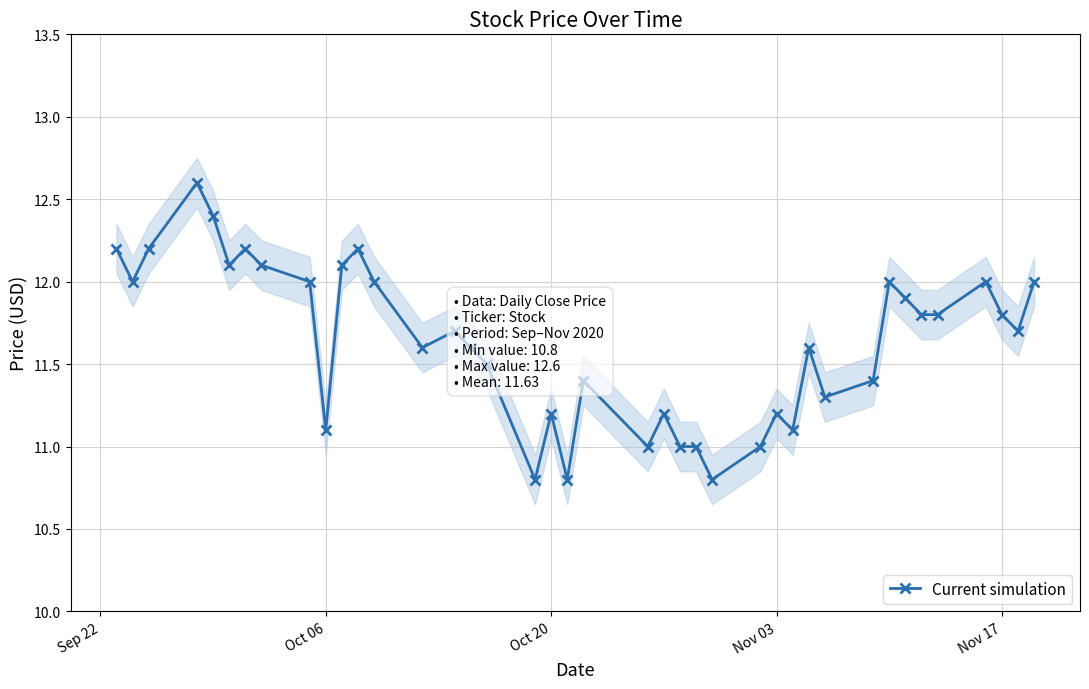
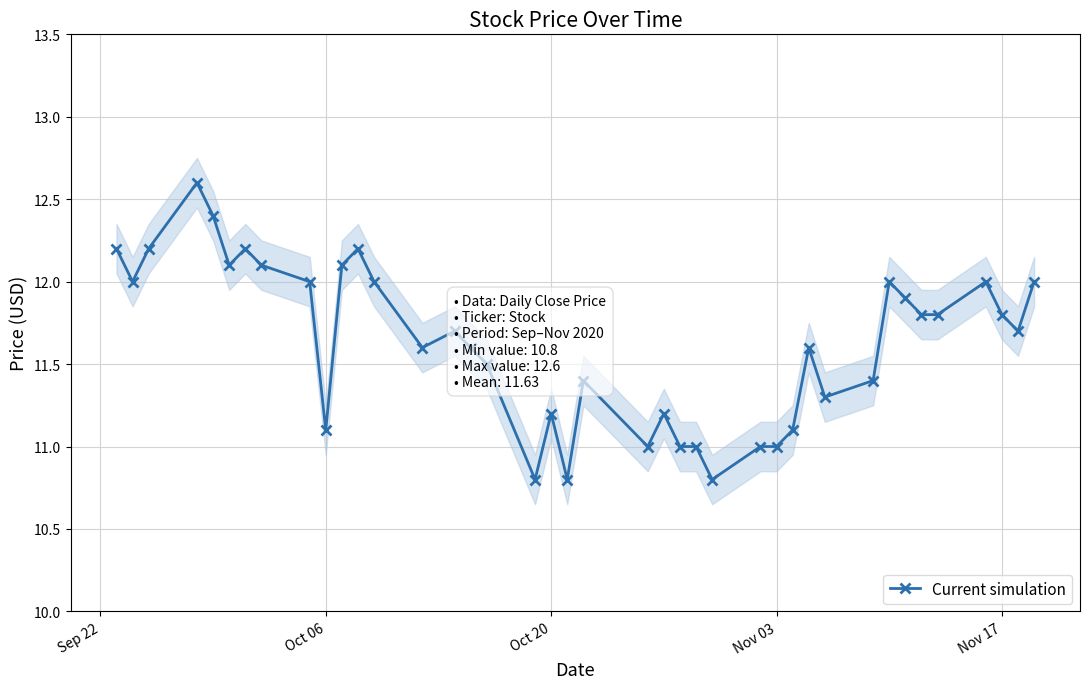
Current simulation, Nov 03: 11.2 -> 11.0
